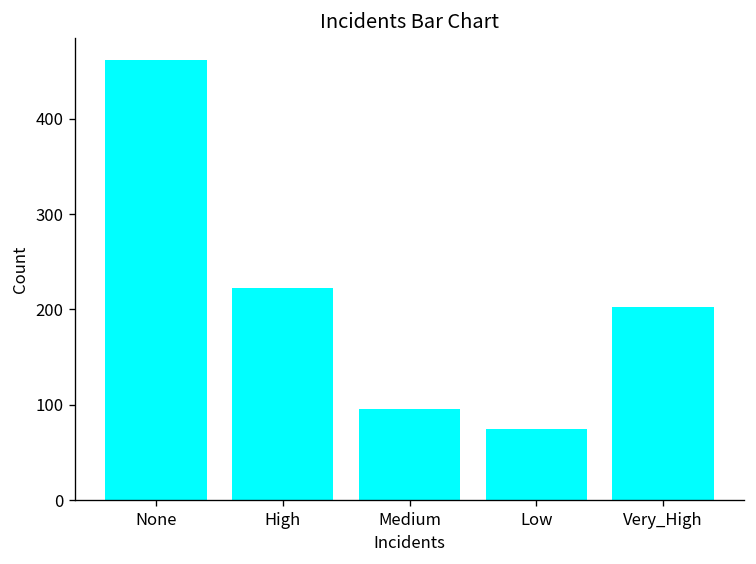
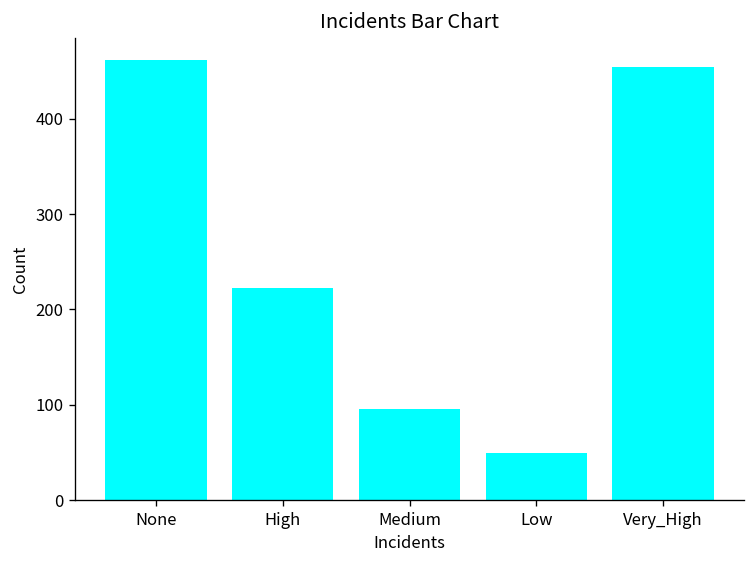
Low: 80 -> 50
Very_High: 200 -> 450
